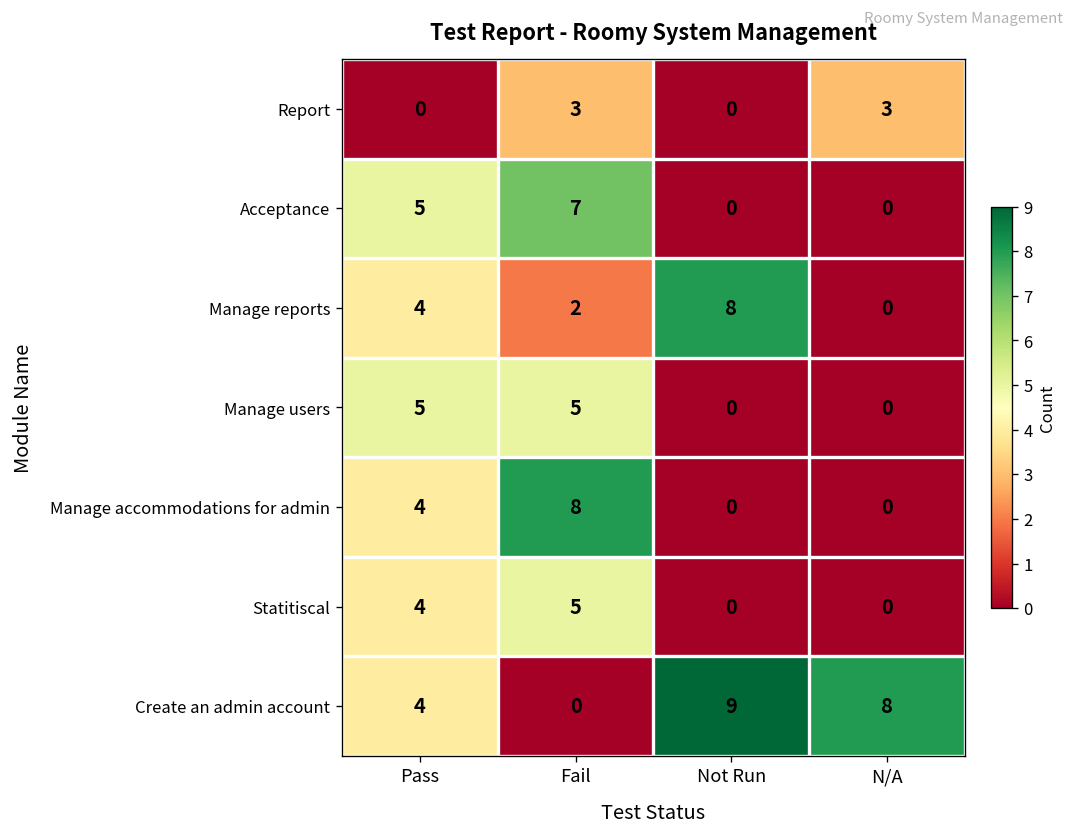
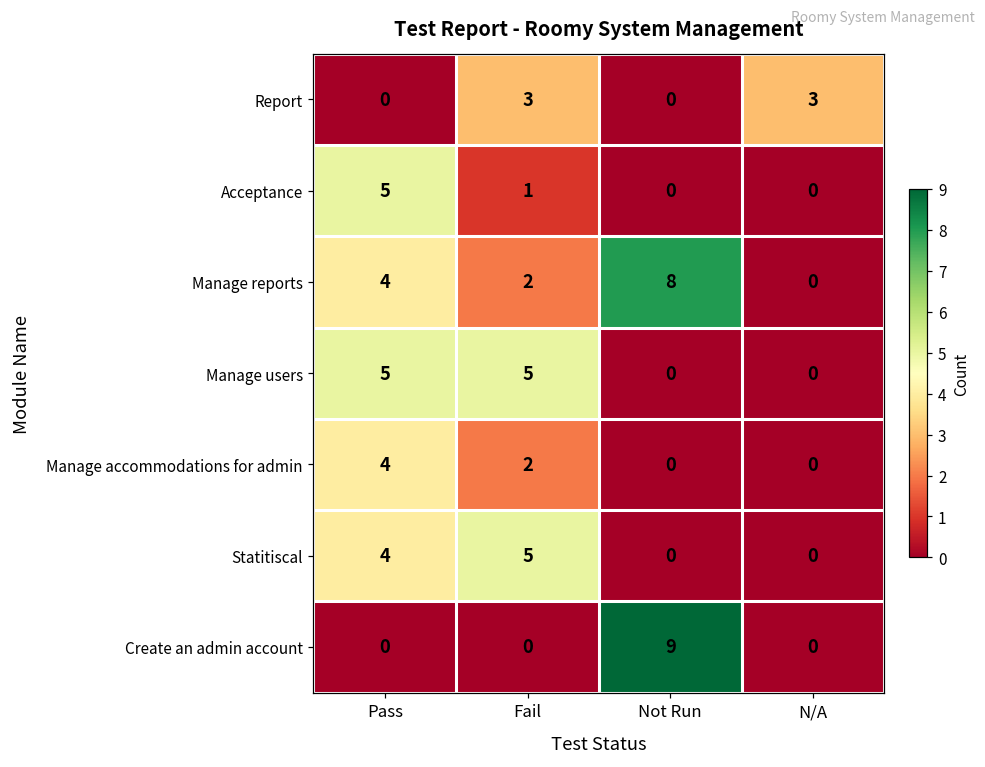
Acceptance, Fail: 7 -> 1
Manage accommodations for admin, Fail: 8 -> 2
Create an admin account, Pass: 4 -> 0
Create an admin account, N/A: 8 -> 0
